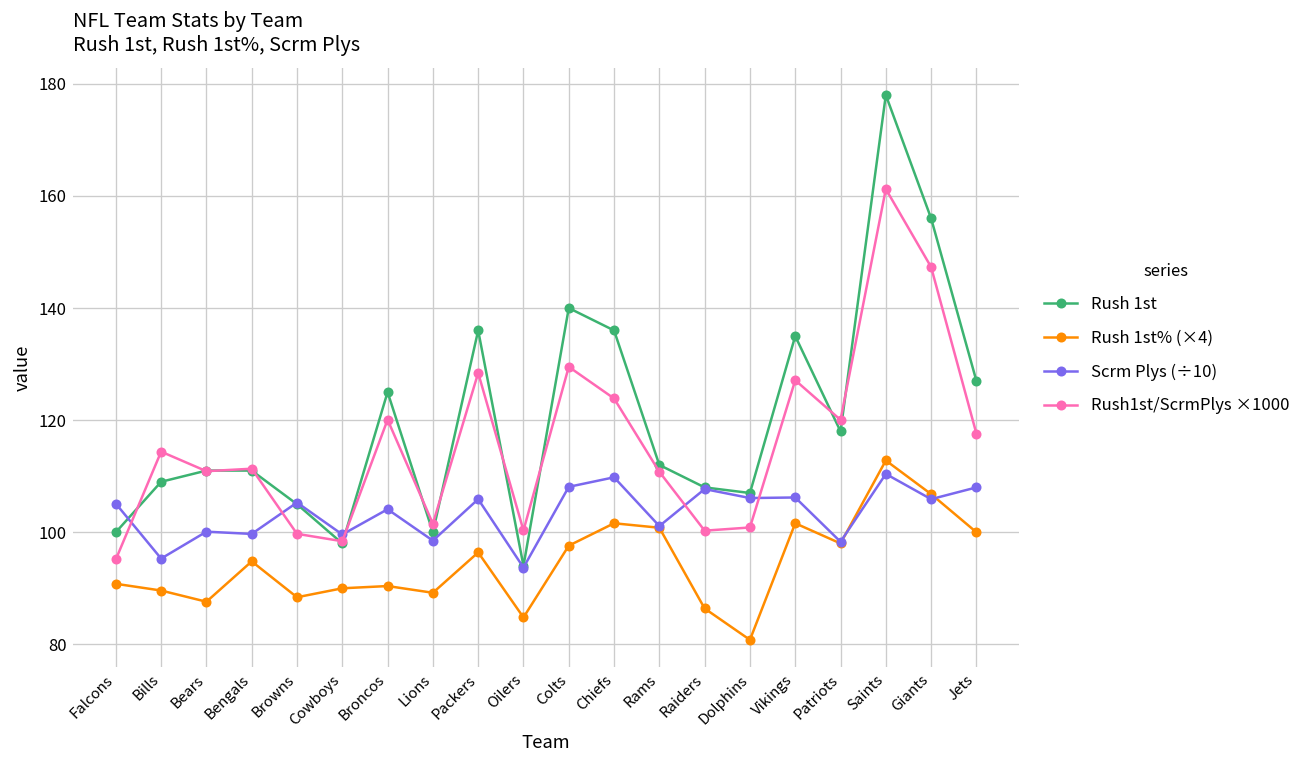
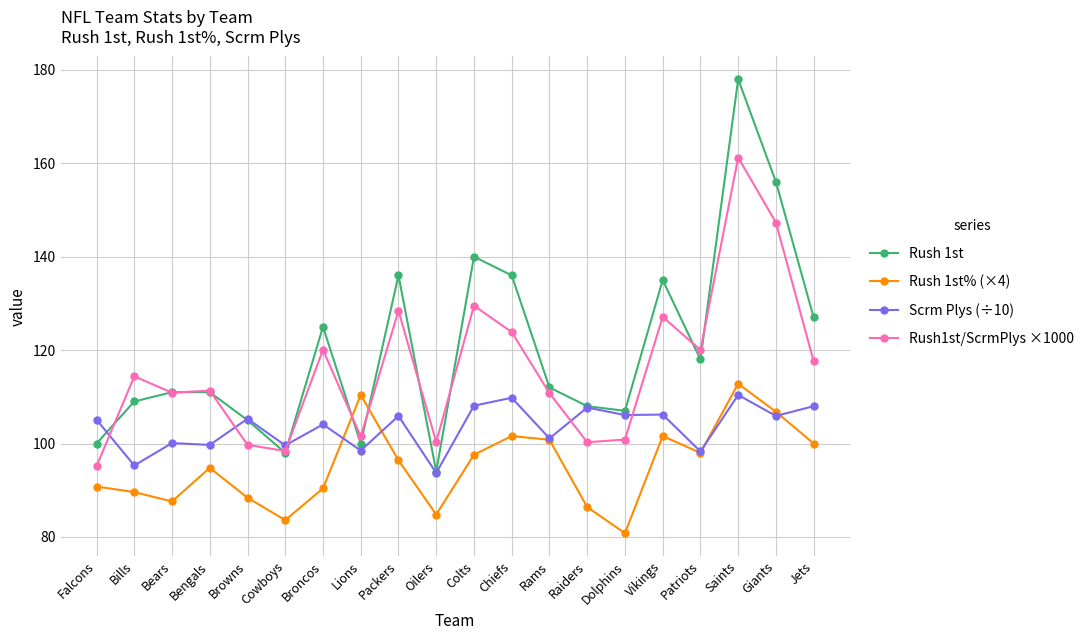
Rush 1st% (×4), Cowboys: 90 -> 84
Rush 1st% (×4), Lions: 89 -> 110
